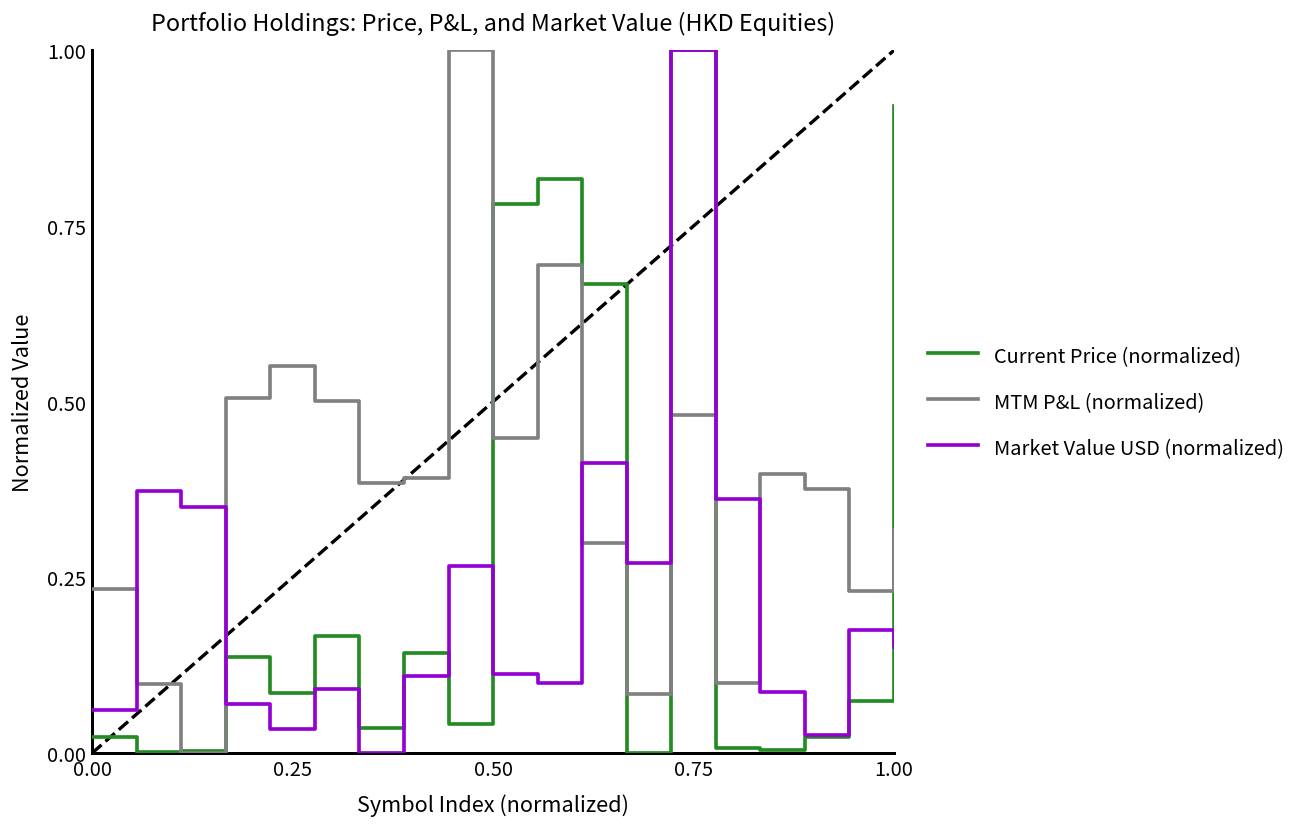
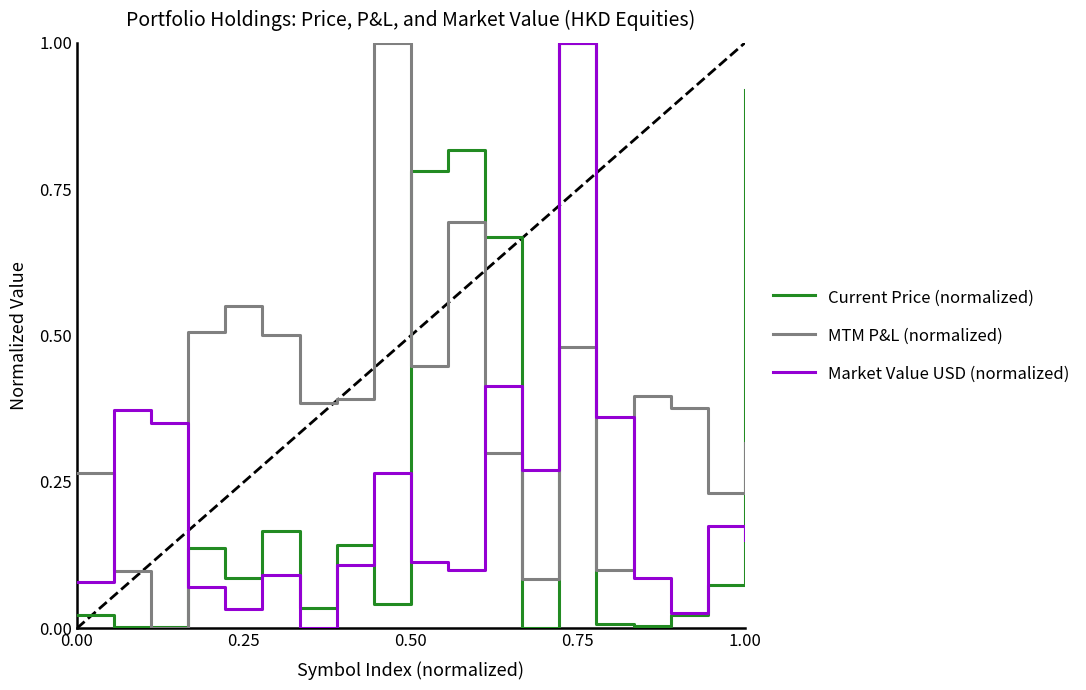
MTM P&L (normalized), 0.00: 0.23 -> 0.27
Market Value USD (normalized), 0.00: 0.06 -> 0.08
